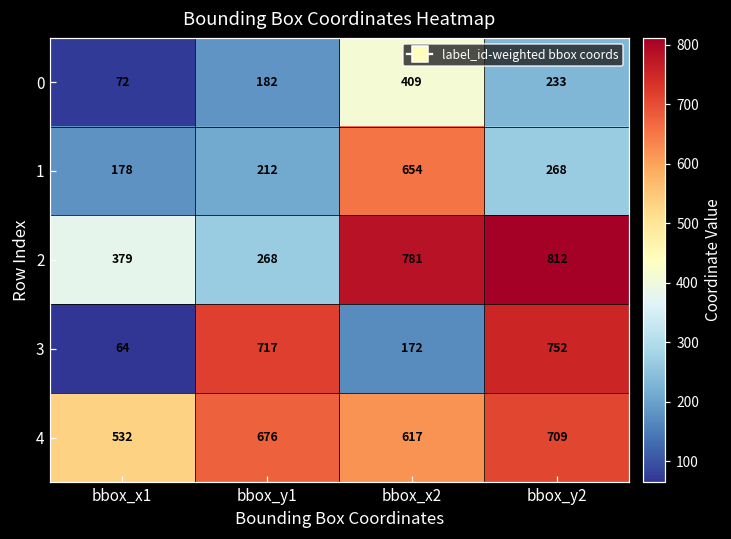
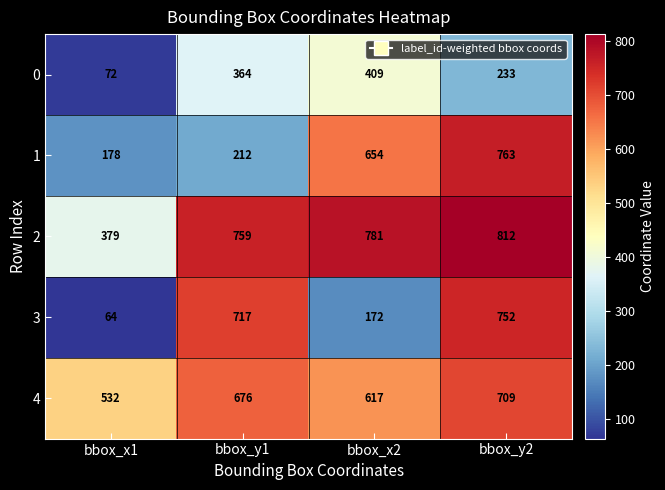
0, bbox_y1: 182 -> 364
1, bbox_y2: 268 -> 763
2, bbox_y1: 268 -> 759
